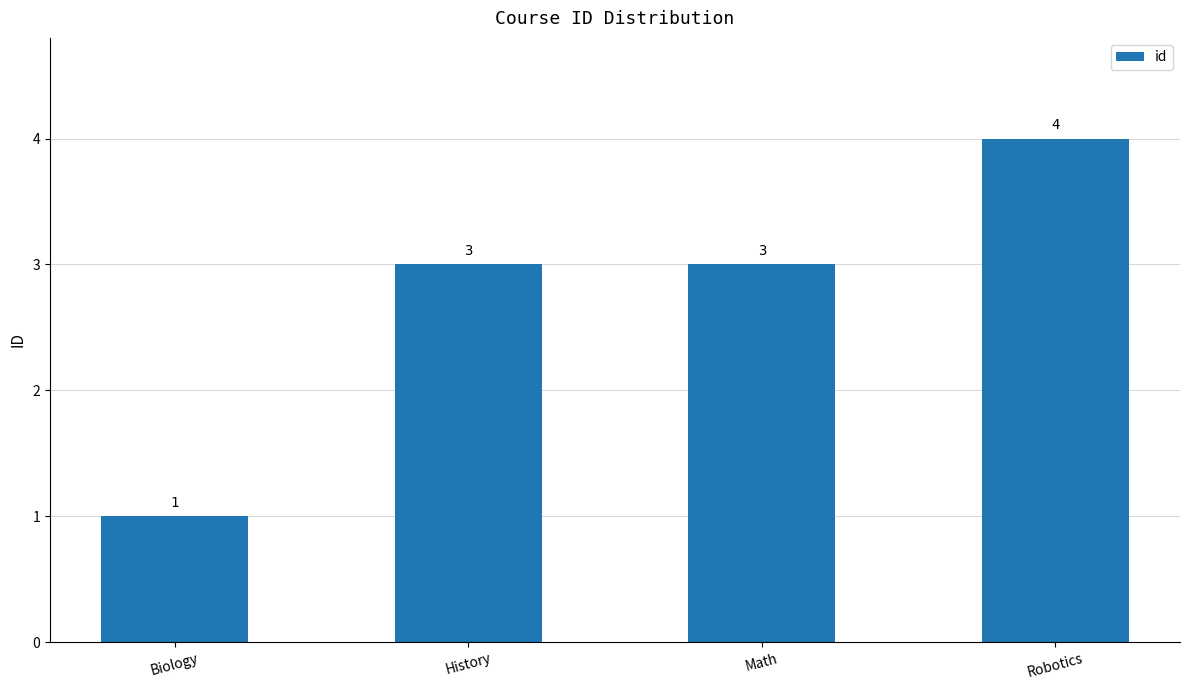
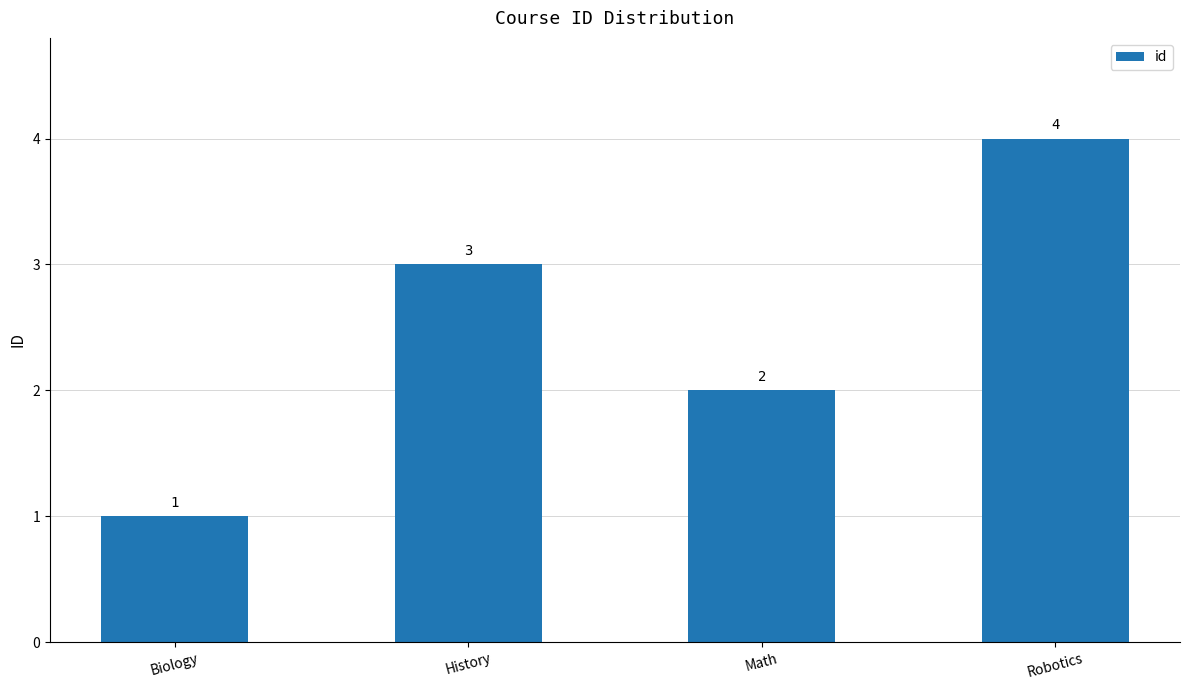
Math: 3 -> 2
